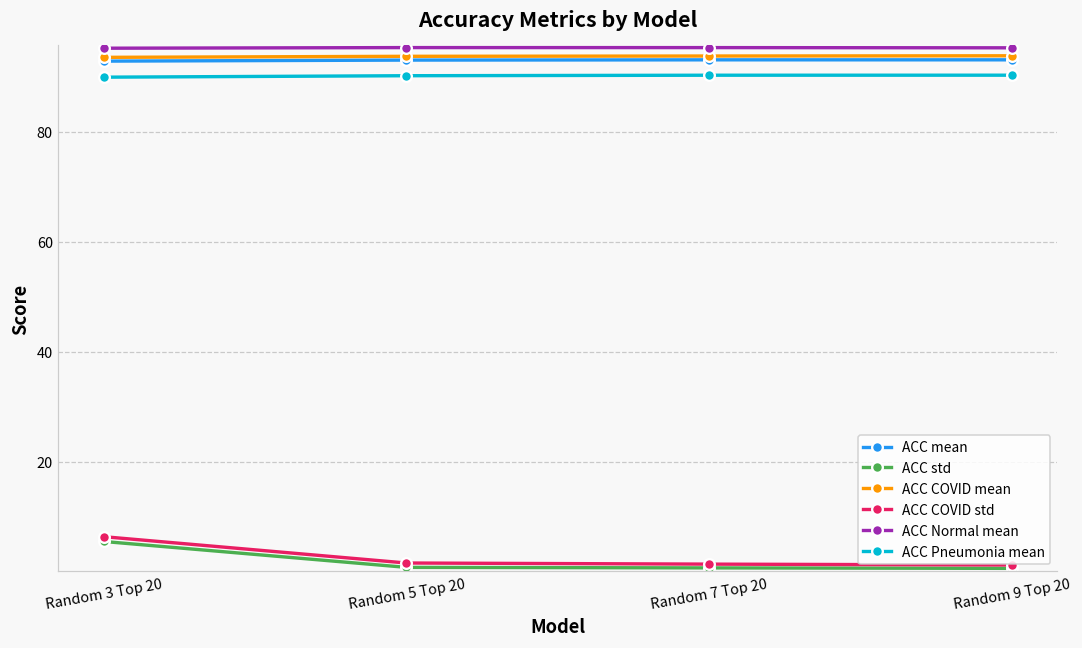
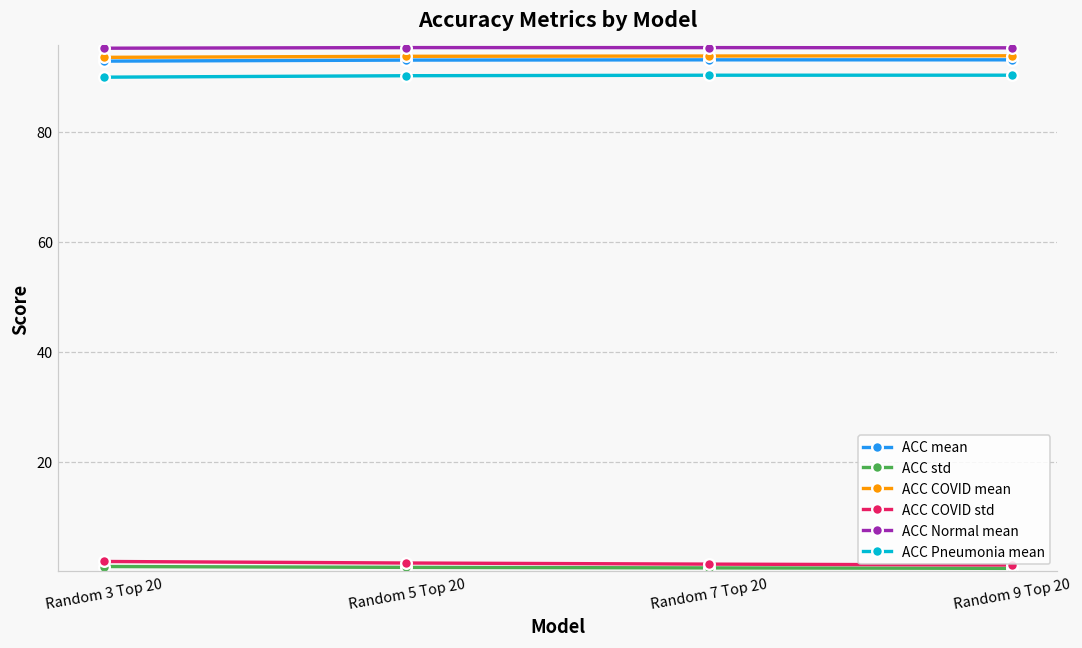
ACC std, Random 3 Top 20: 6 -> 1
ACC COVID std, Random 3 Top 20: 6 -> 2
